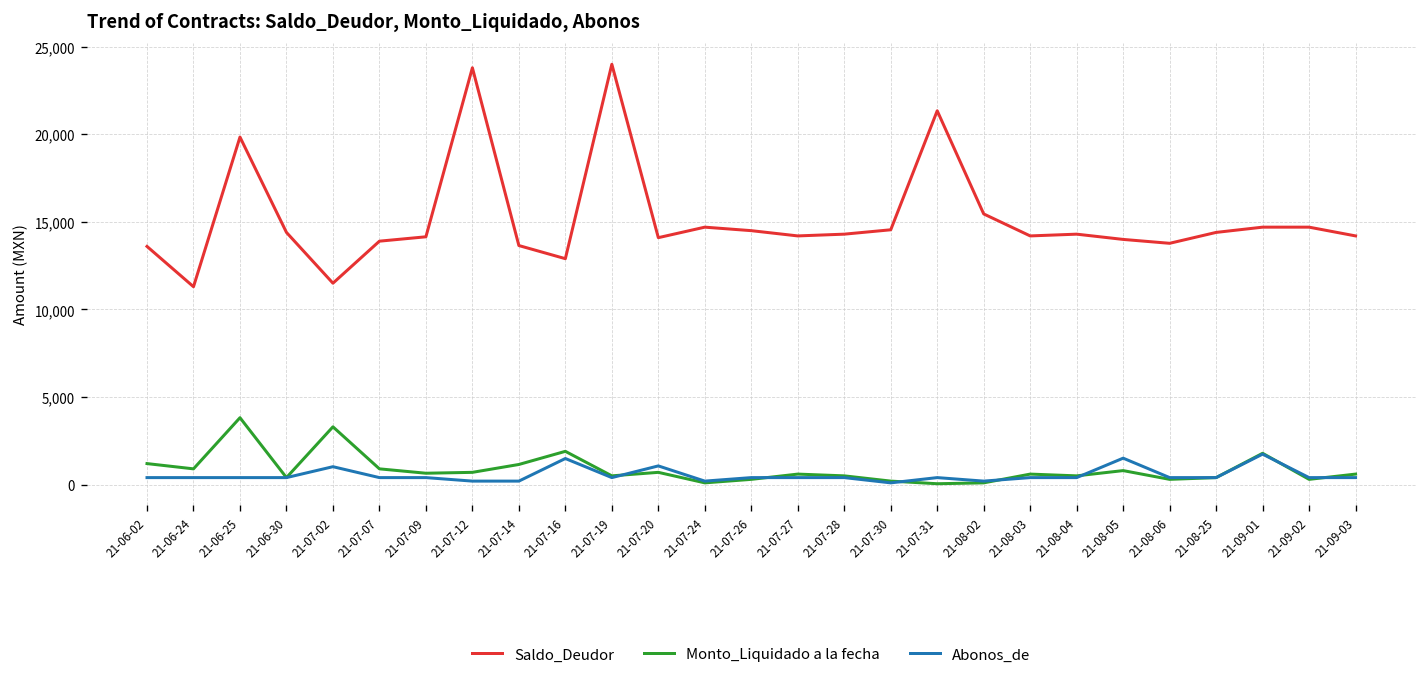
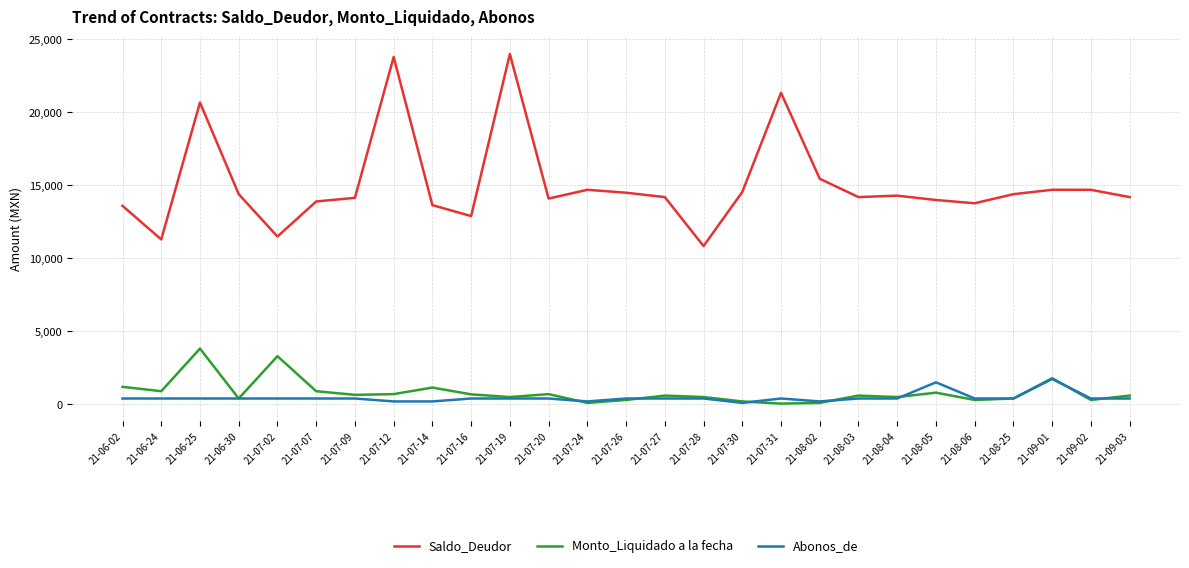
Saldo_Deudor, 21-06-25: 19,800 -> 20,700
Abonos_de, 21-07-02: 1,000 -> 400
Monto_Liquidado a la fecha, 21-07-16: 1,900 -> 700
Abonos_de, 21-07-16: 1,500 -> 400
Abonos_de, 21-07-20: 1,100 -> 400
Saldo_Deudor, 21-07-28: 14,300 -> 10,800
